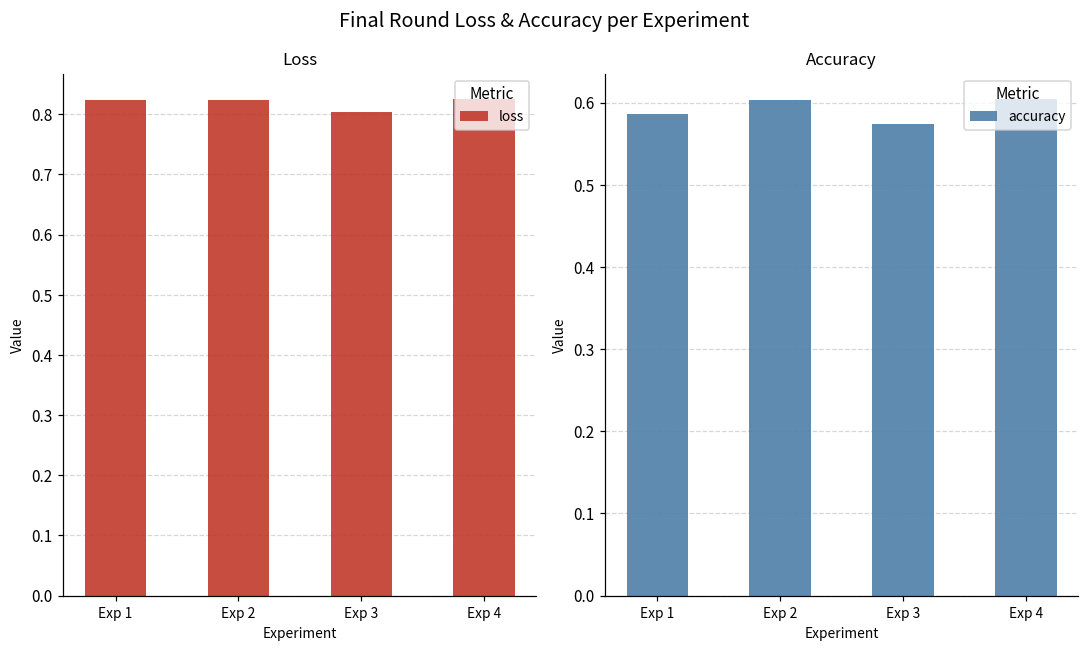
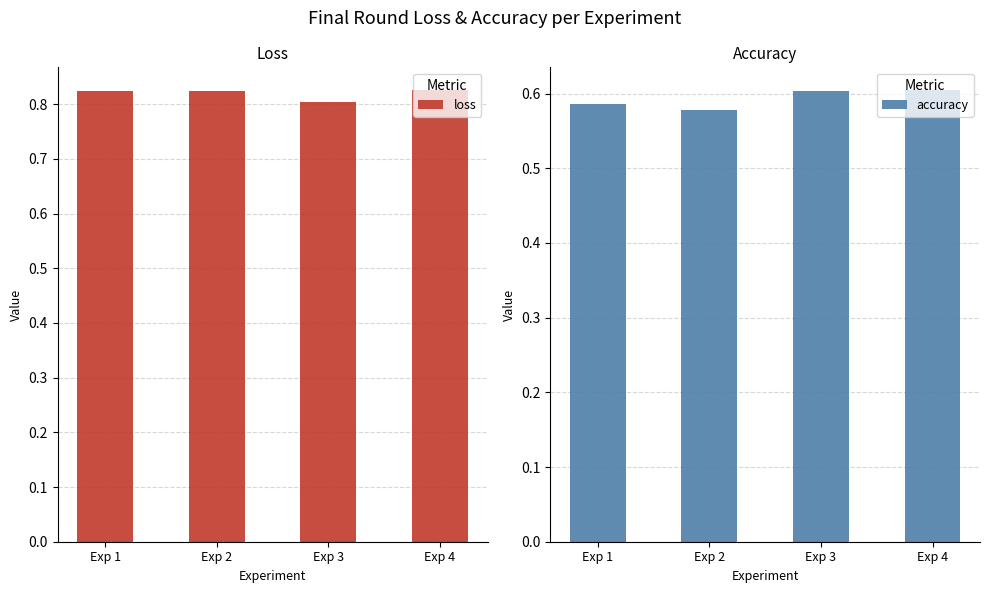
Accuracy, Exp 2: 0.60 -> 0.58
Accuracy, Exp 3: 0.57 -> 0.60
